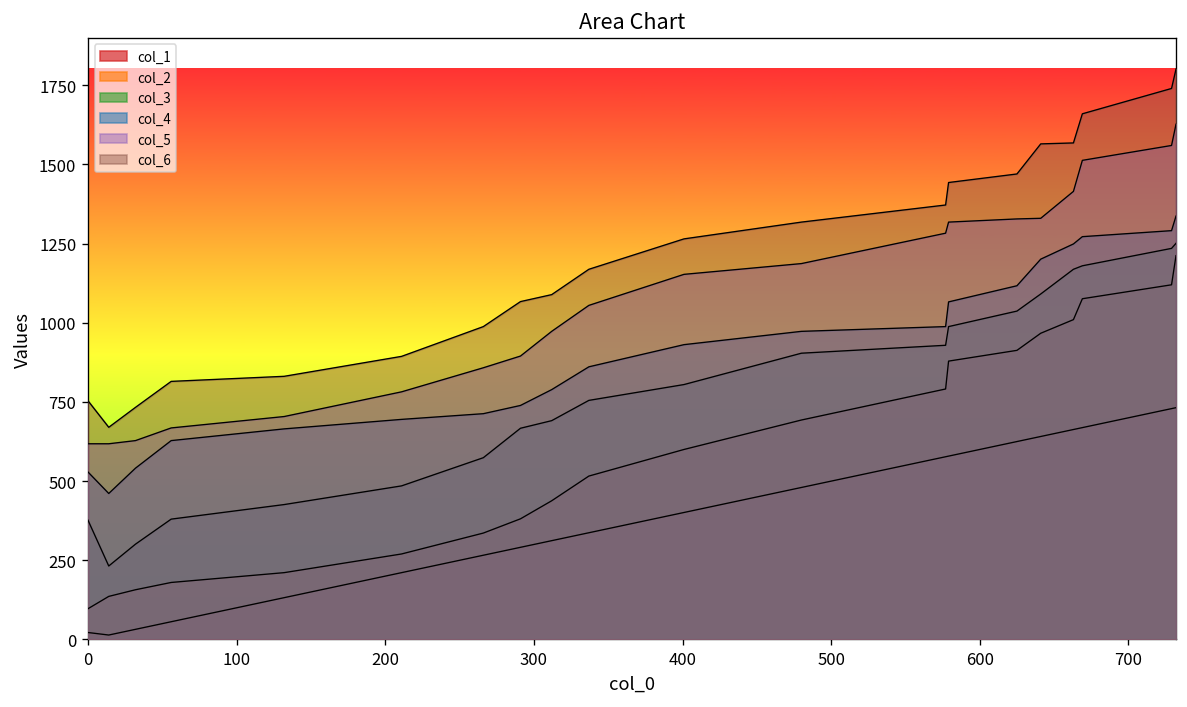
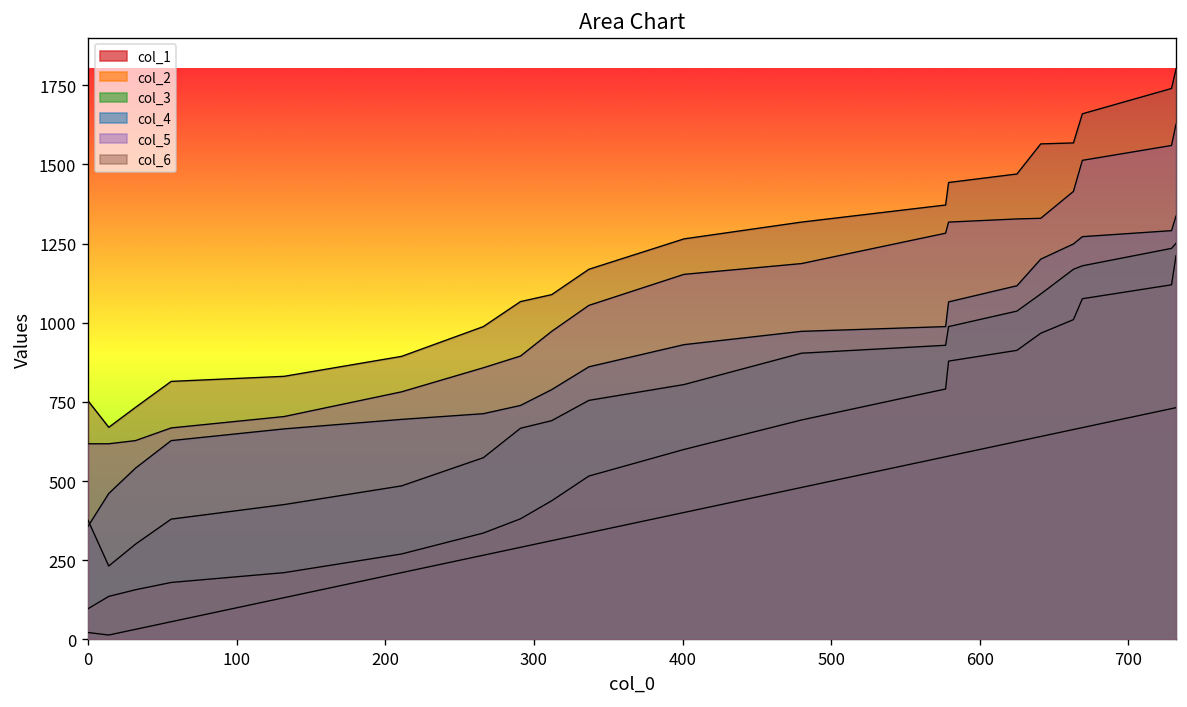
col_4, 0: 530 -> 360
